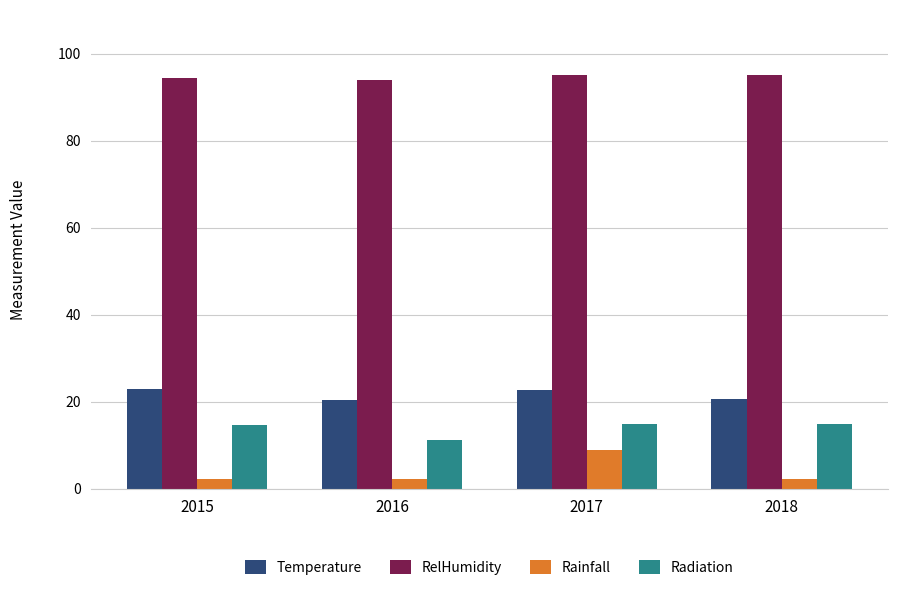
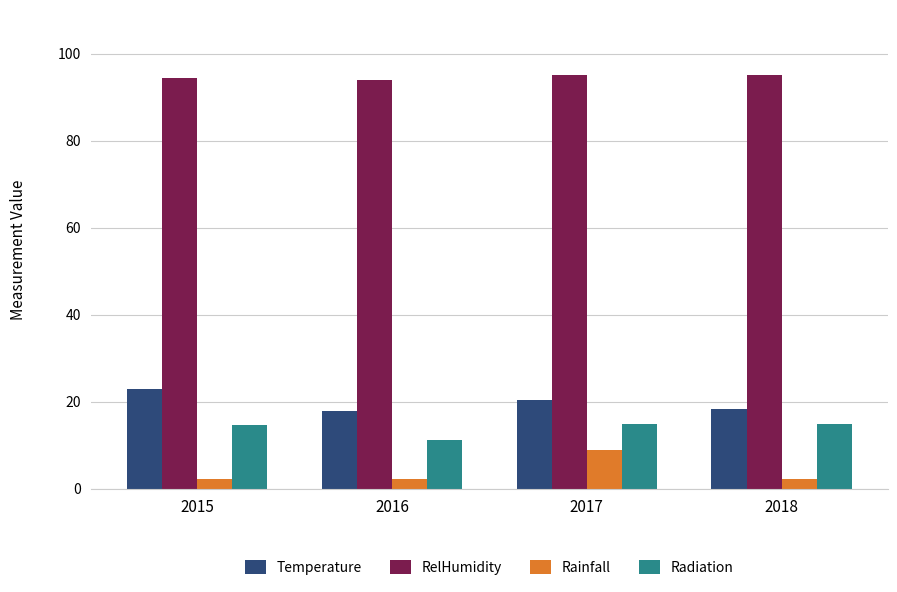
Temperature, 2016: 20 -> 18
Temperature, 2017: 23 -> 21
Temperature, 2018: 21 -> 18
